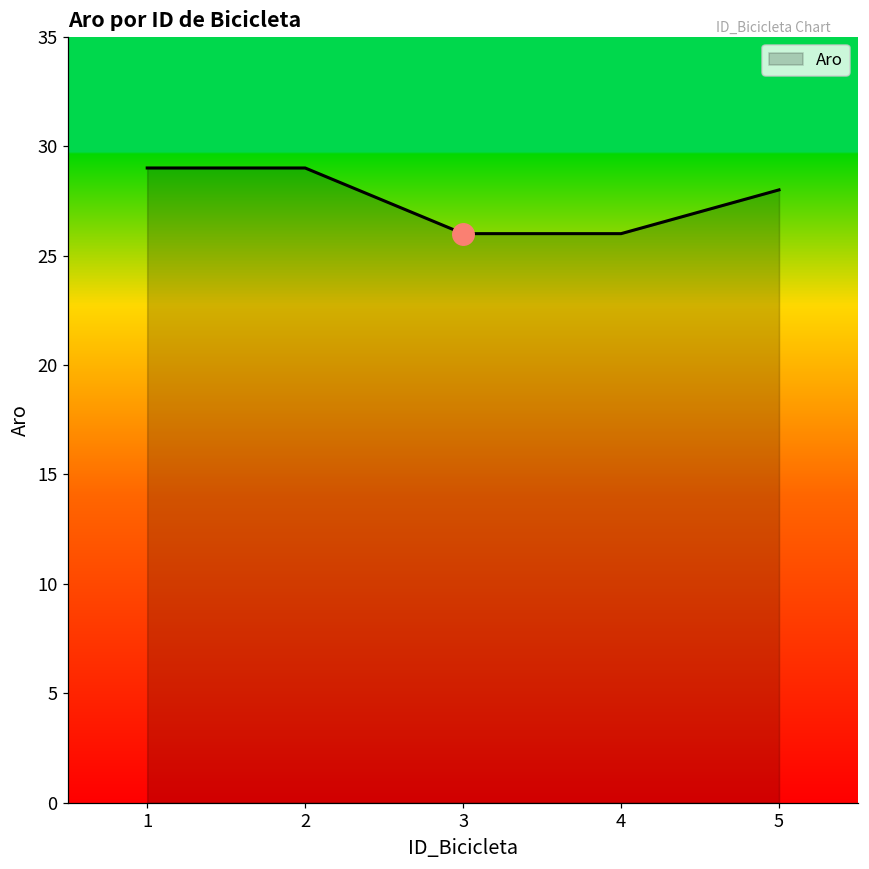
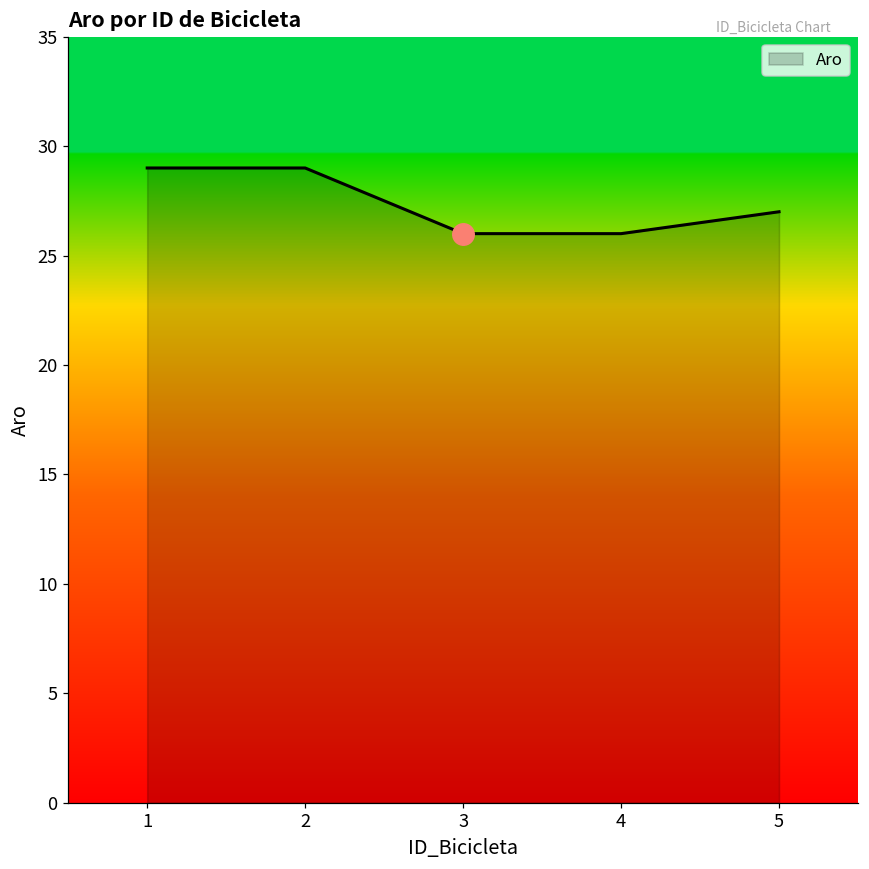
Aro, 5: 28 -> 27
